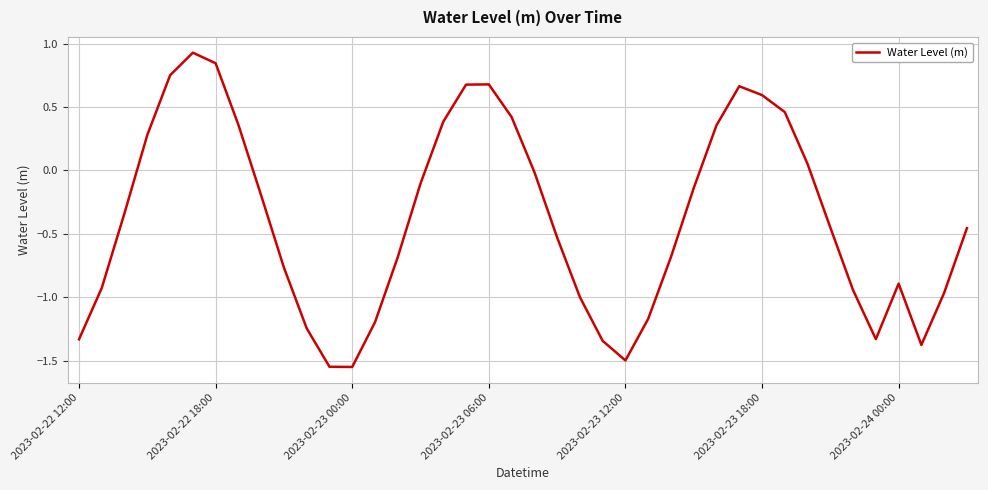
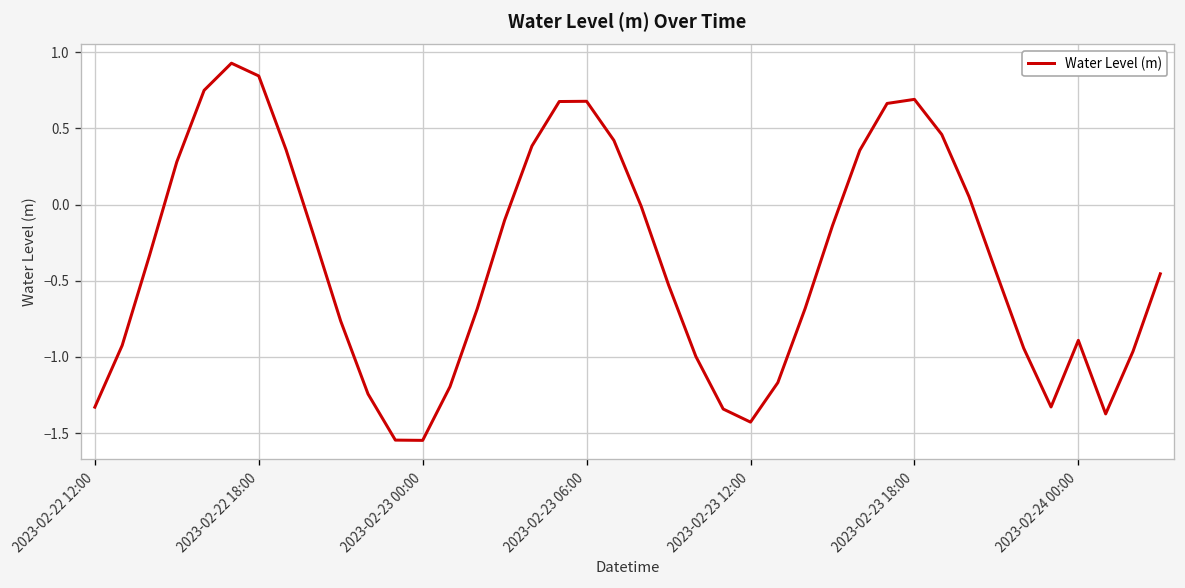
2023-02-23 12:00: -1.50 -> -1.43
2023-02-23 18:00: 0.59 -> 0.69
